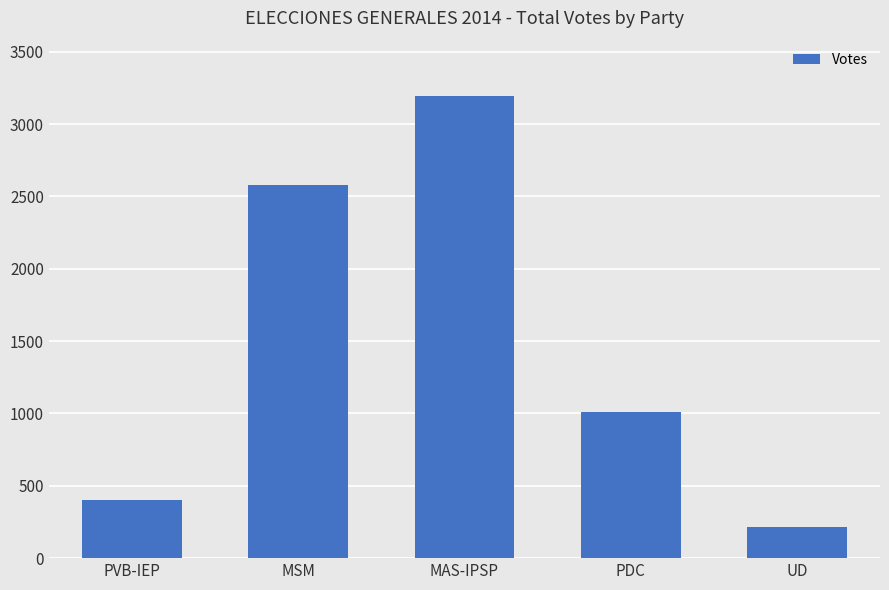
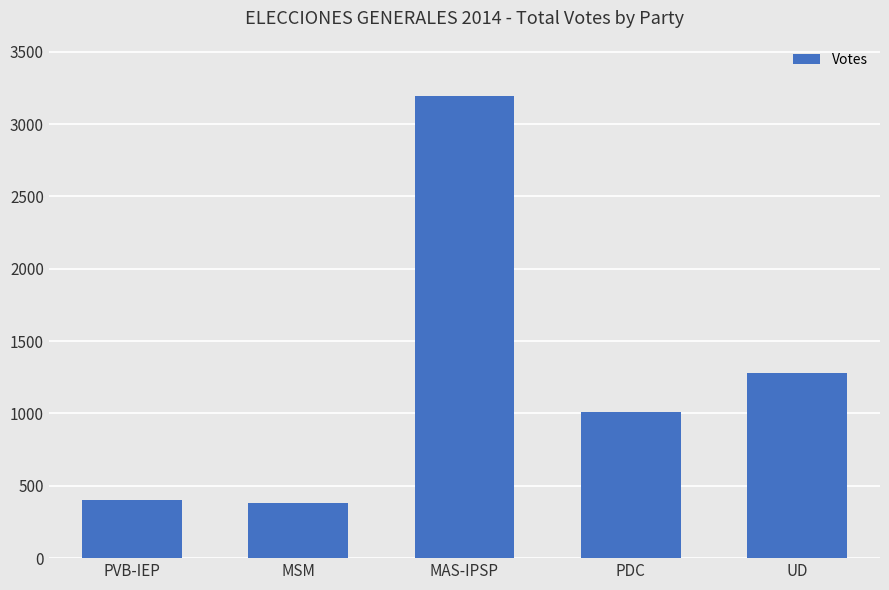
MSM: 2580 -> 380
UD: 210 -> 1280
